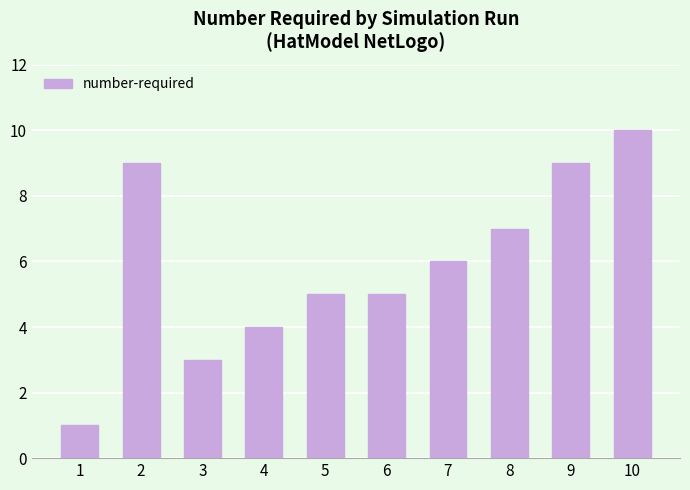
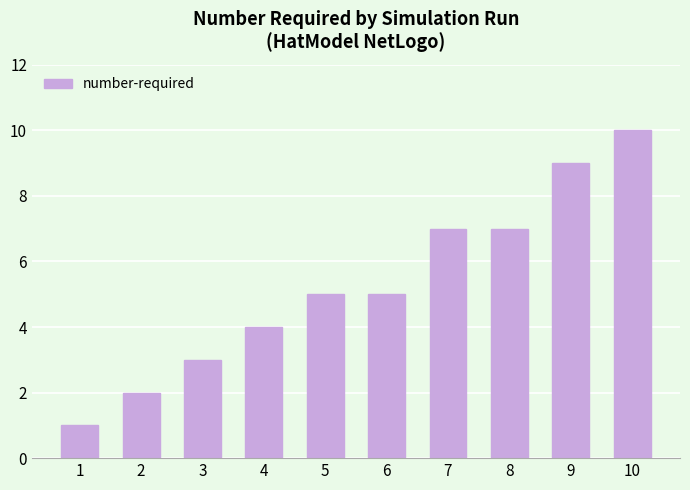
2: 9 -> 2
7: 6 -> 7
